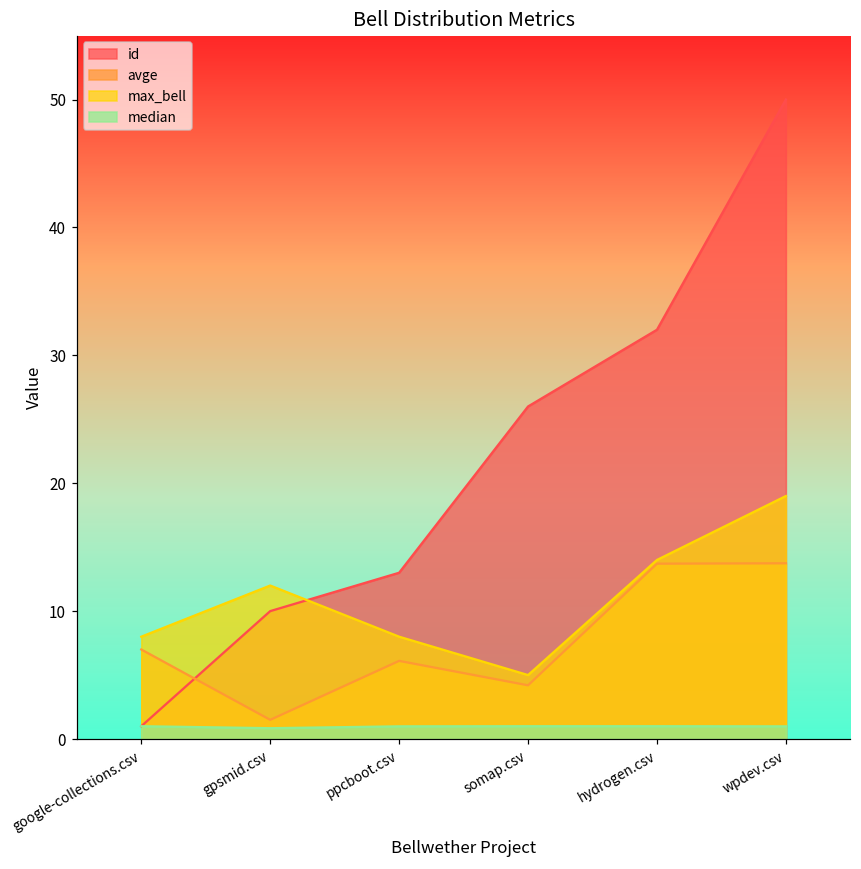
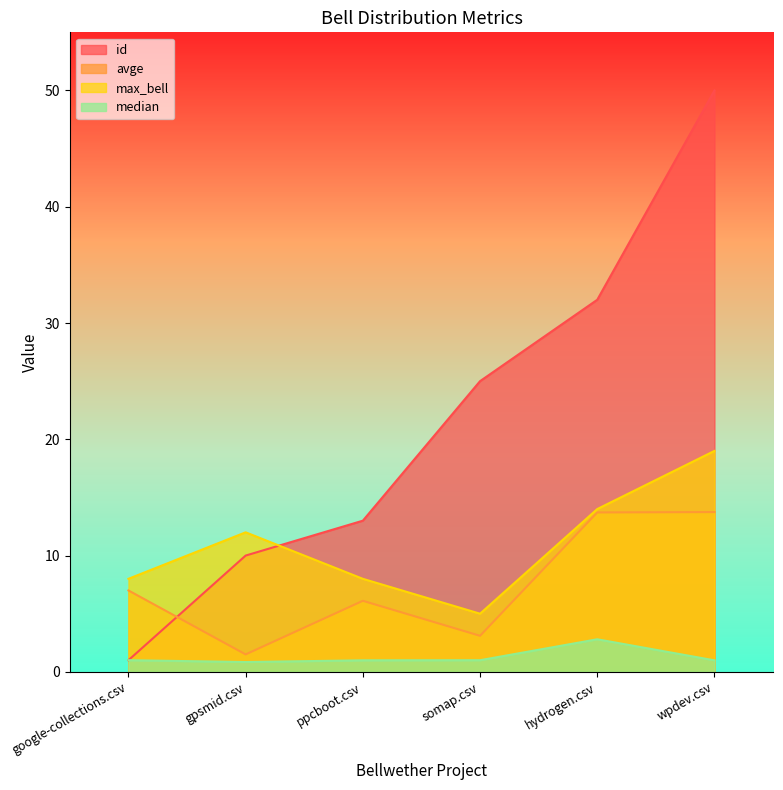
id, somap.csv: 26 -> 25
avge, somap.csv: 4.2 -> 3.1
median, hydrogen.csv: 1.0 -> 2.8
